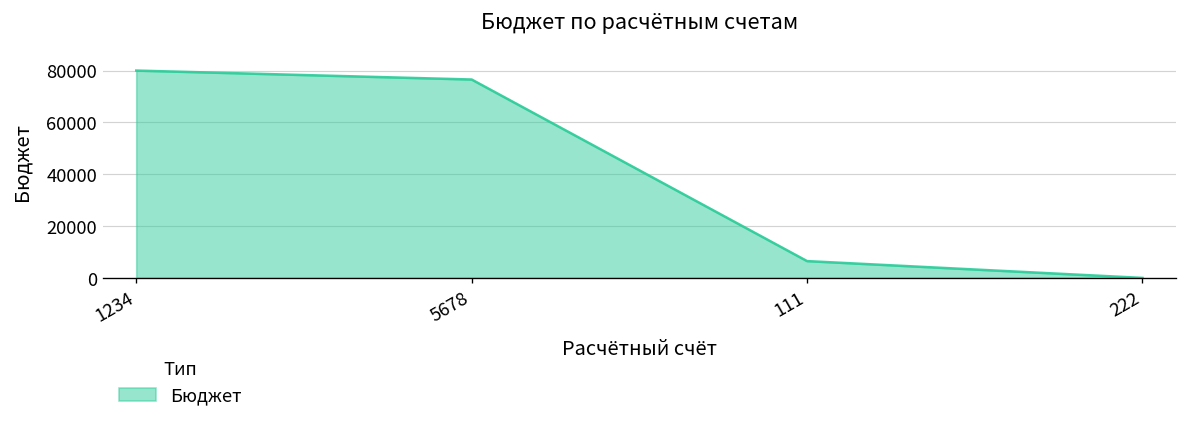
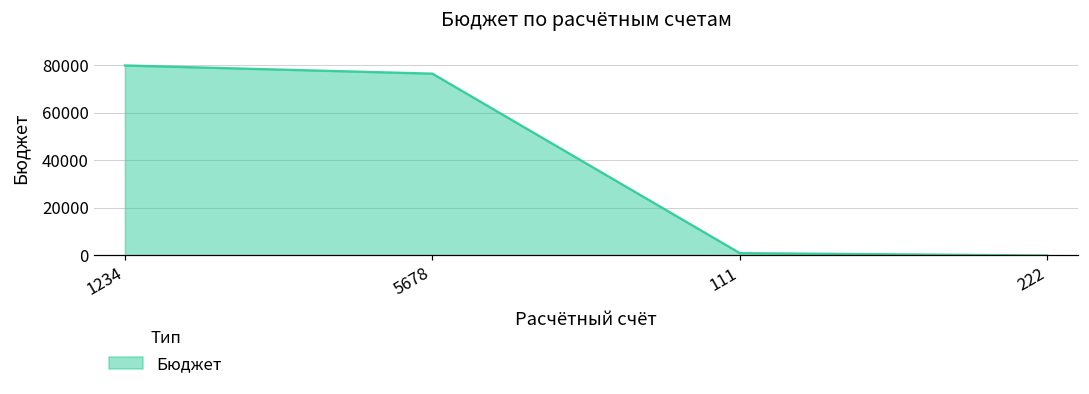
111: 6000 -> 1000
